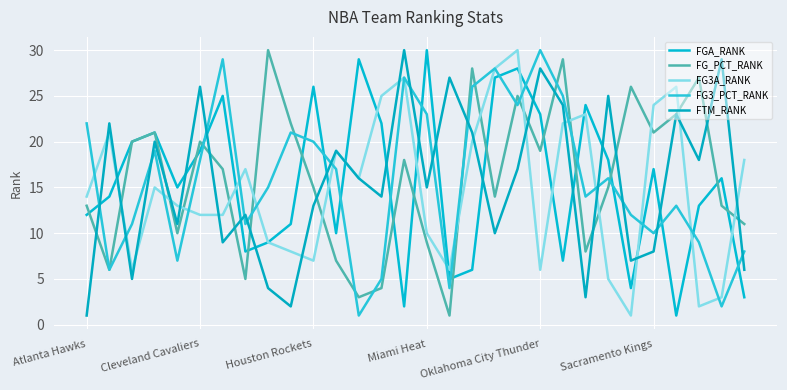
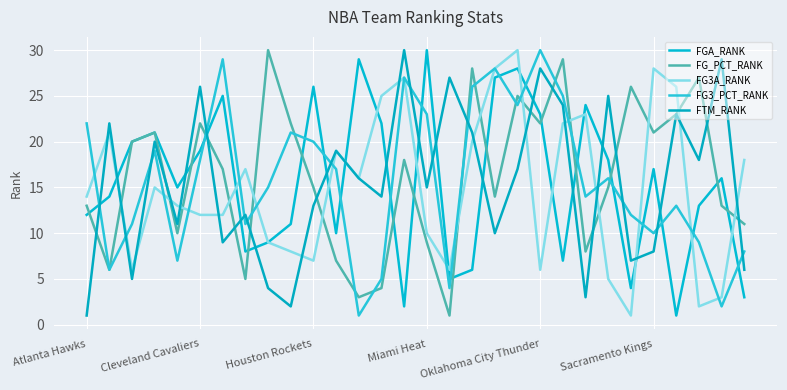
FG_PCT_RANK, Cleveland Cavaliers: 20 -> 22
FG_PCT_RANK, Oklahoma City Thunder: 19 -> 22
FG3A_RANK, Sacramento Kings: 24 -> 28
